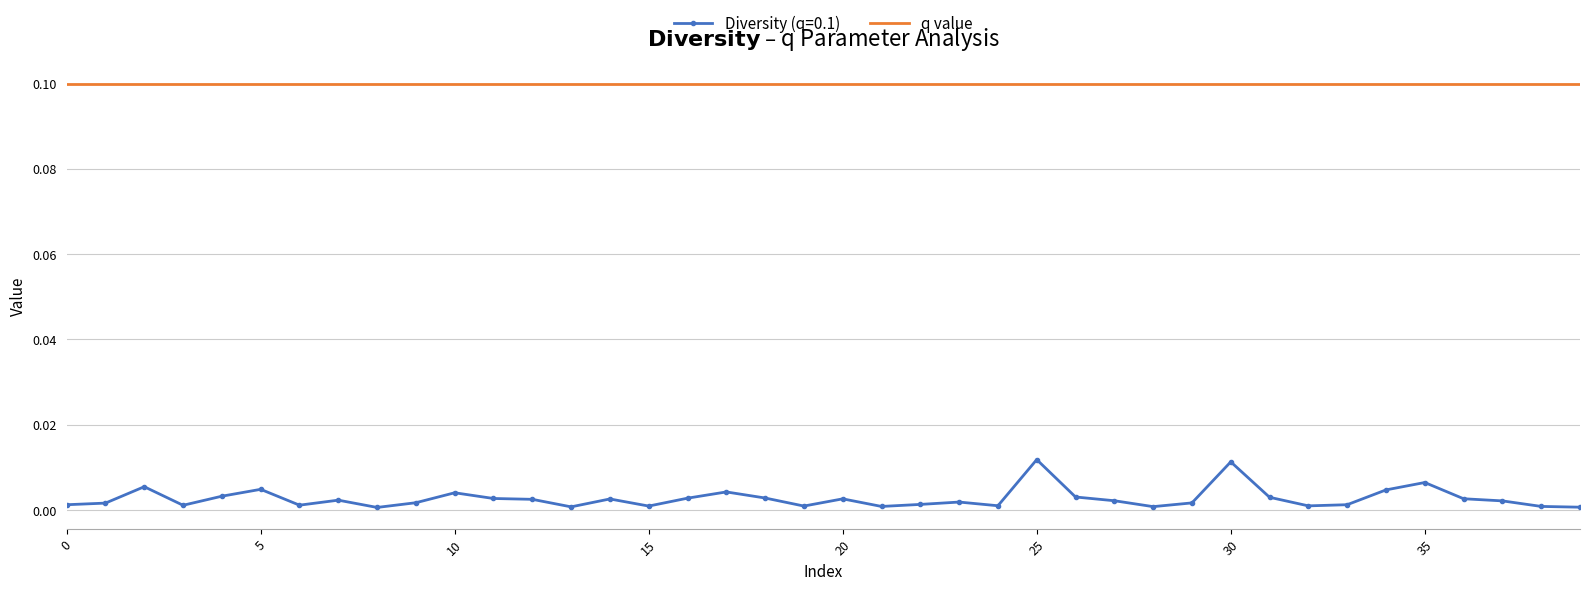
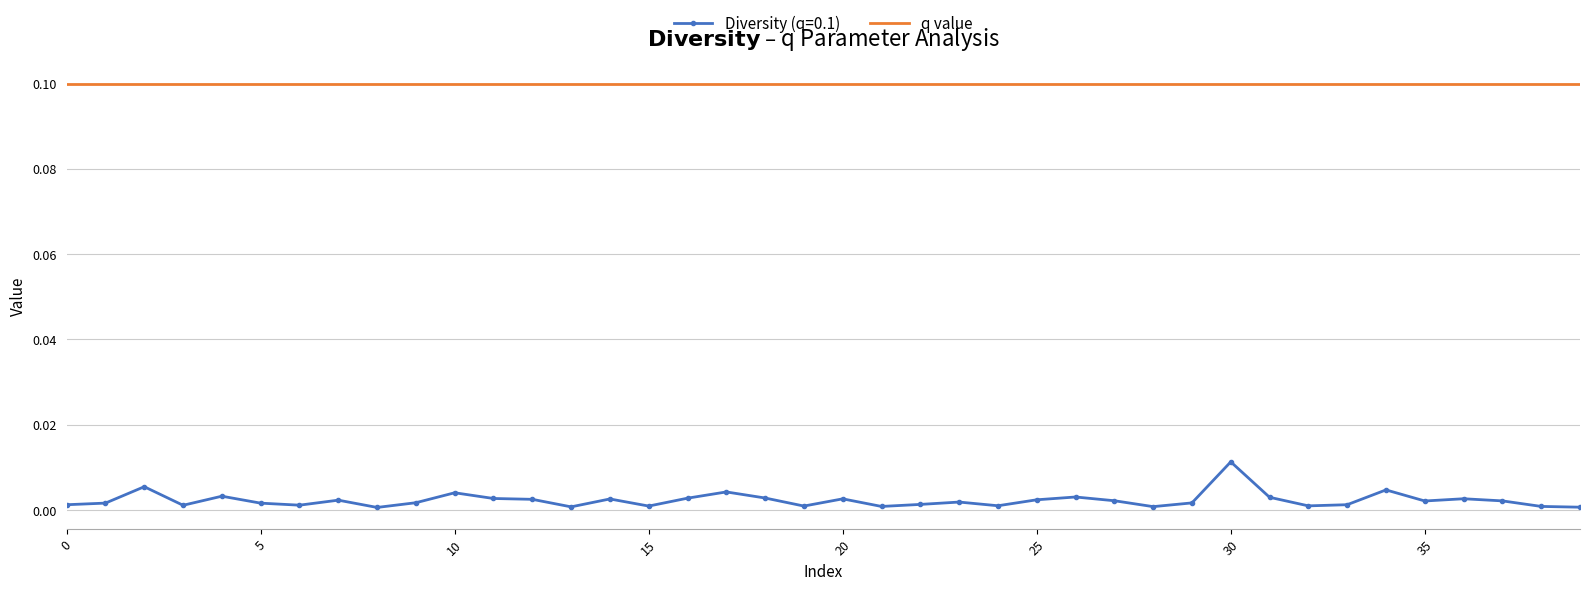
Diversity (q=0.1), 5: 0.005 -> 0.002
Diversity (q=0.1), 25: 0.012 -> 0.002
Diversity (q=0.1), 35: 0.006 -> 0.002
